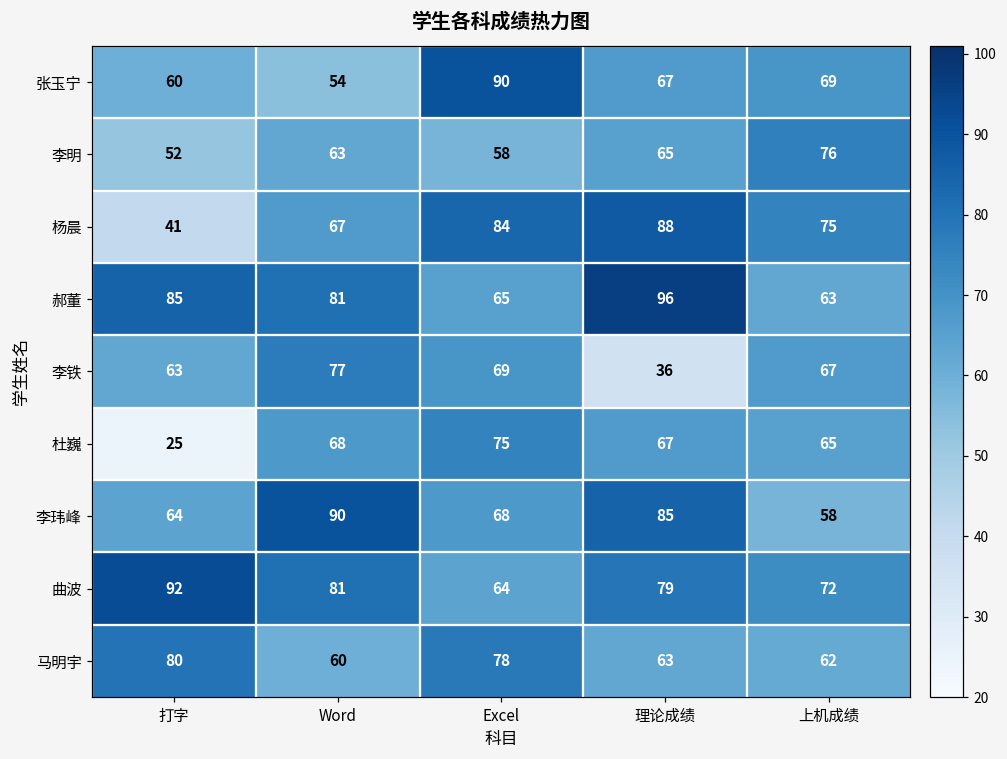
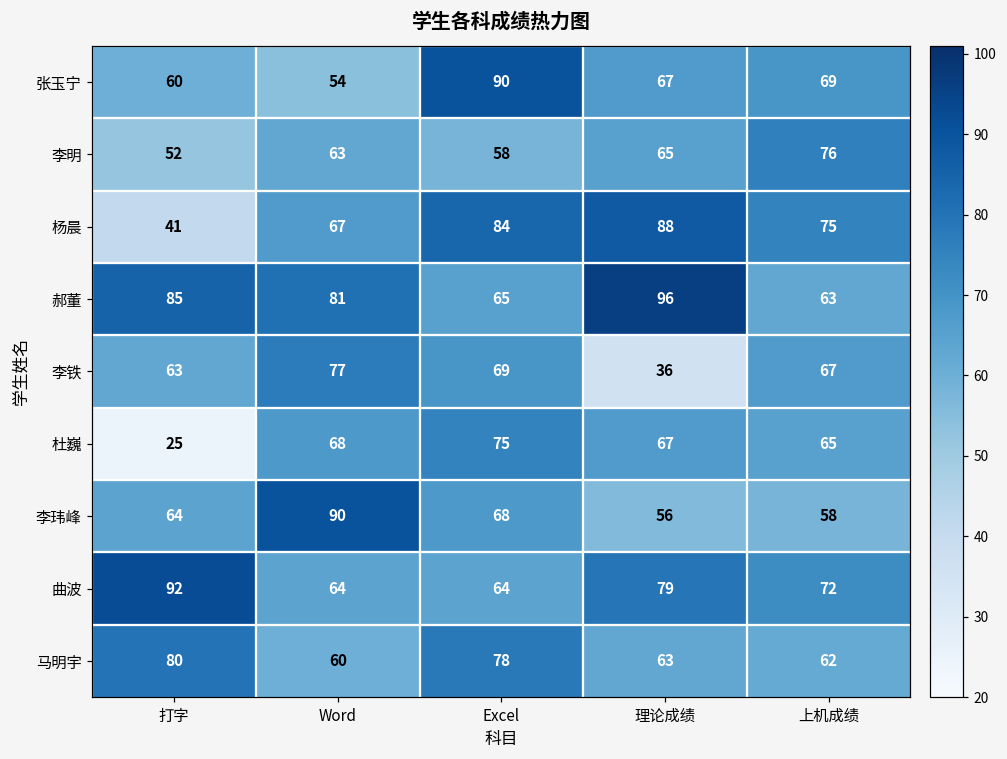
李玮峰, 理论成绩: 85 -> 56
曲波, Word: 81 -> 64
